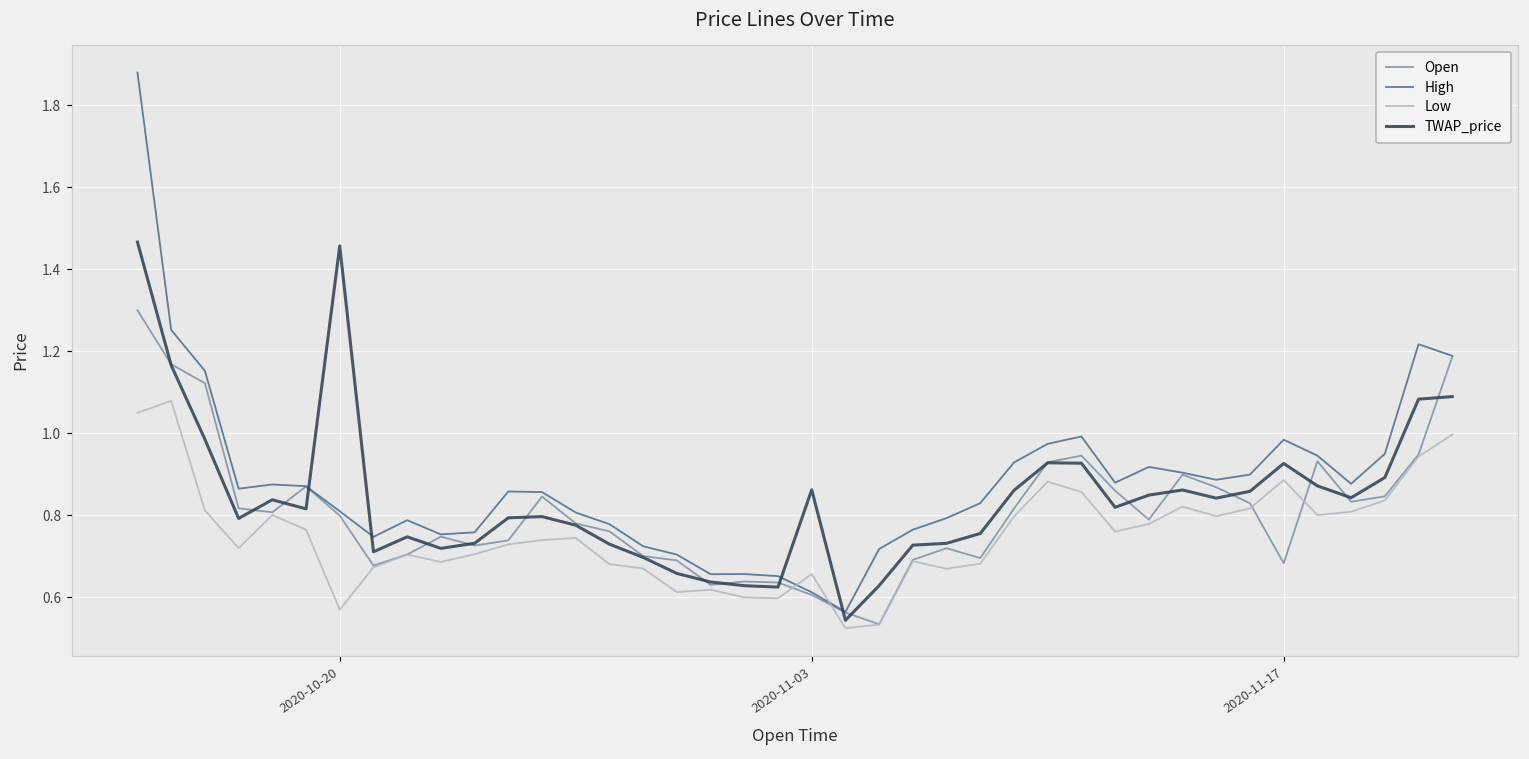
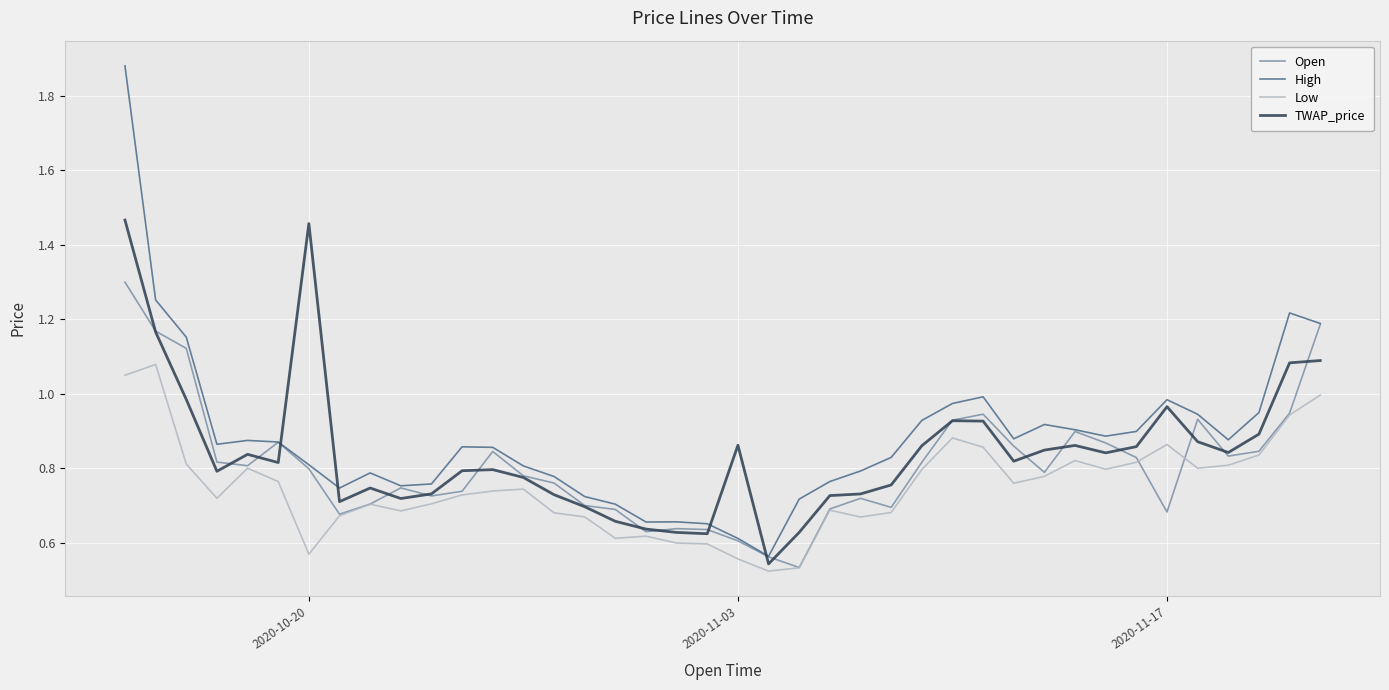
Low, 2020-11-03: 0.66 -> 0.56
Low, 2020-11-17: 0.89 -> 0.86
TWAP_price, 2020-11-17: 0.93 -> 0.97
